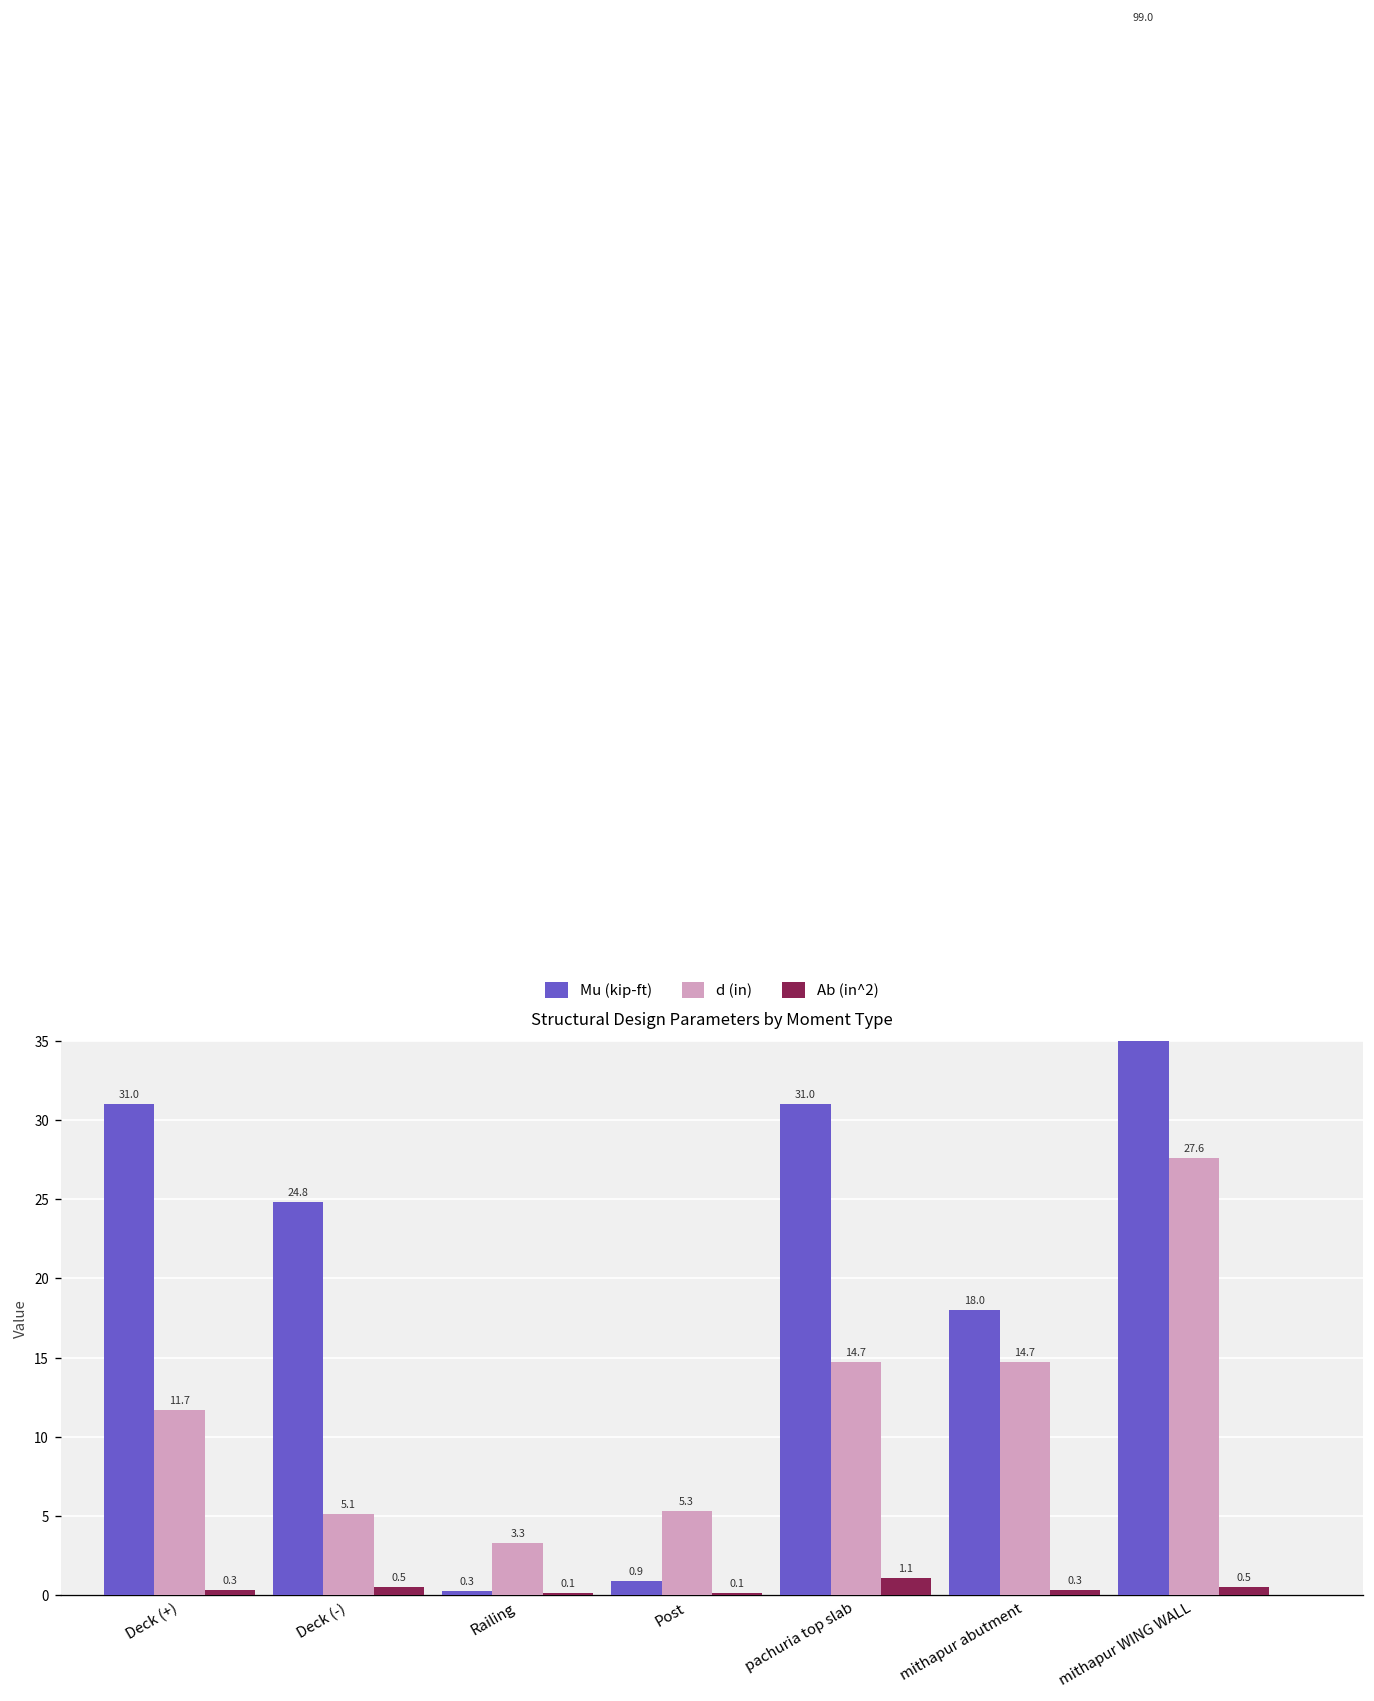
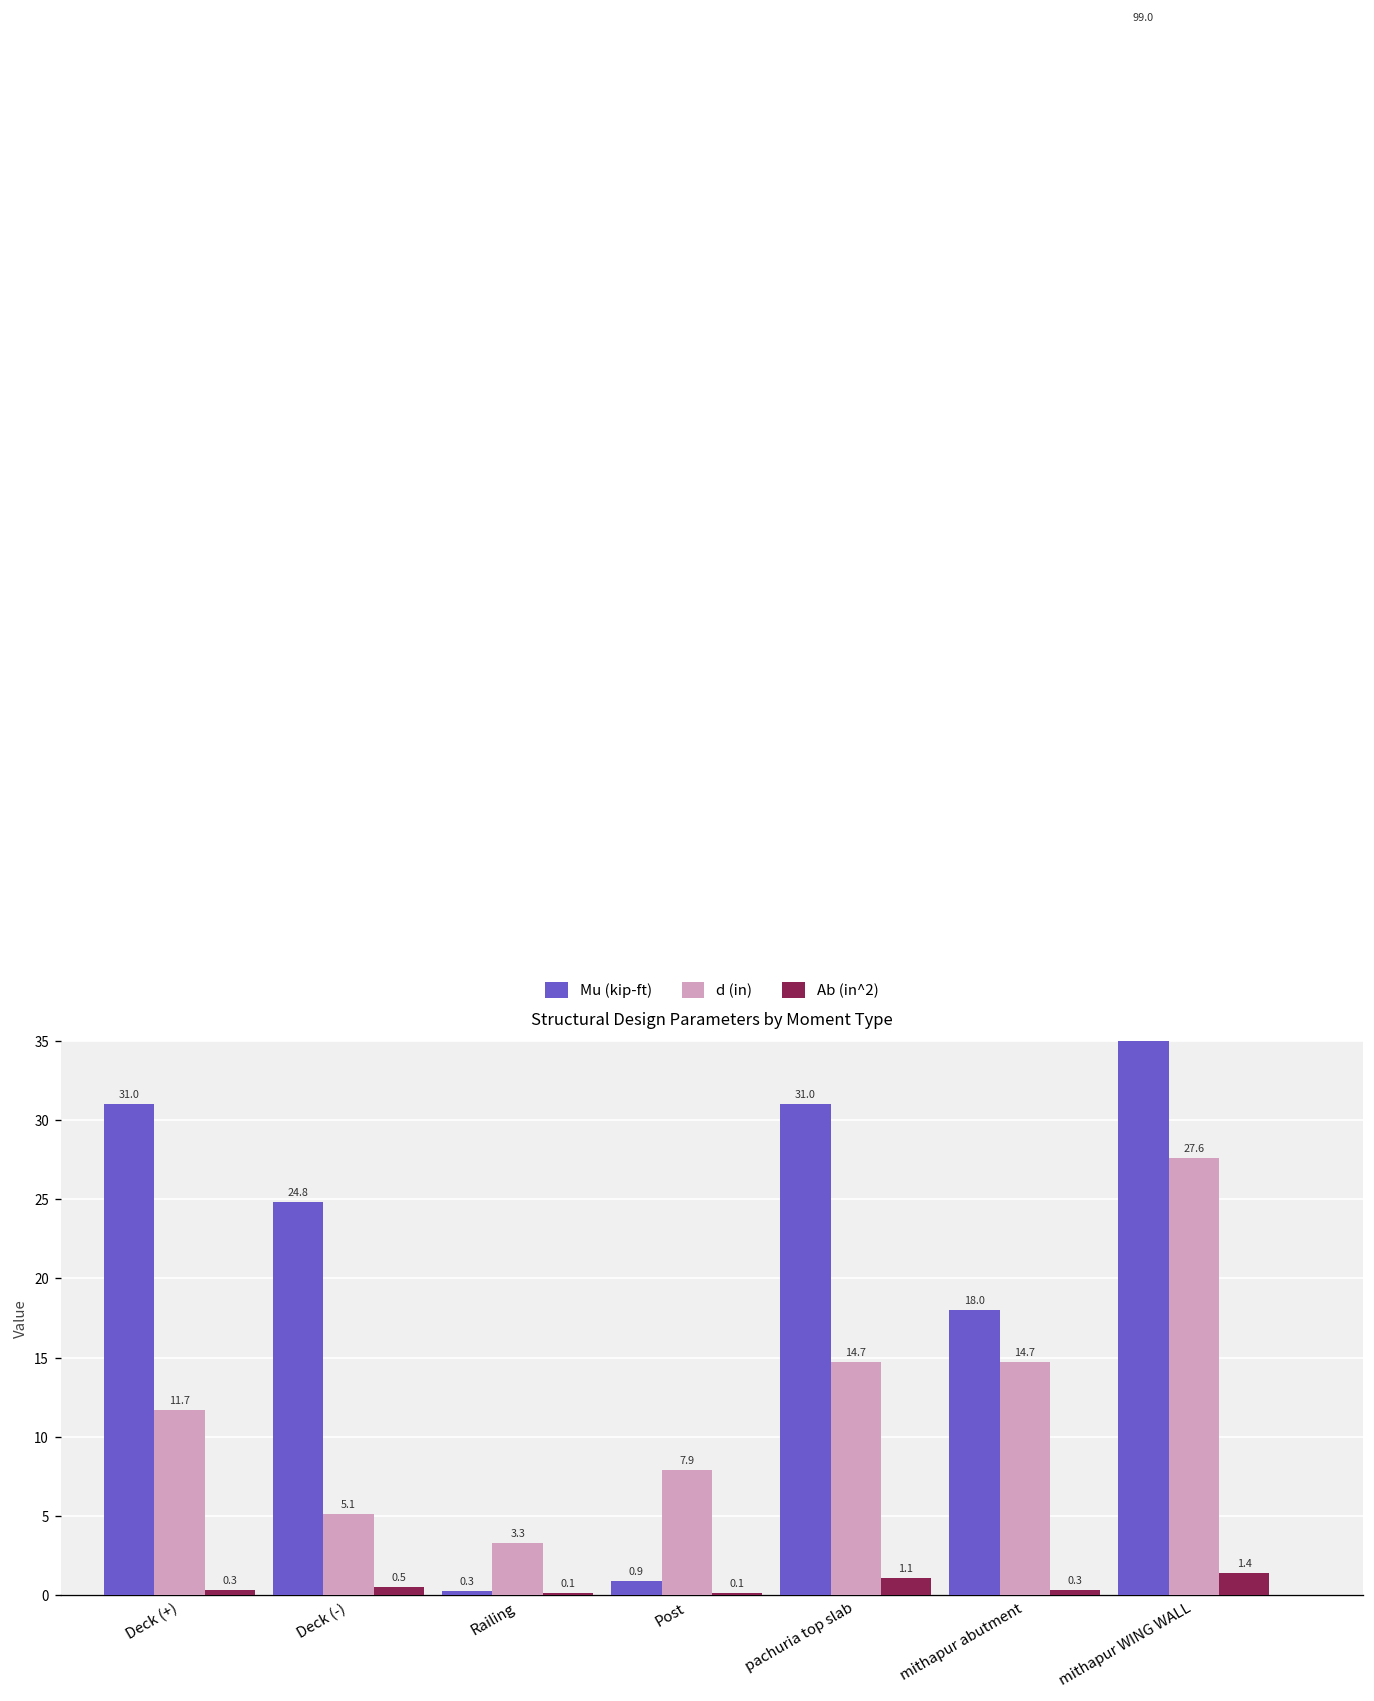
d (in), Post: 5.3 -> 7.9
Ab (in^2), mithapur WING WALL: 0.5 -> 1.4
